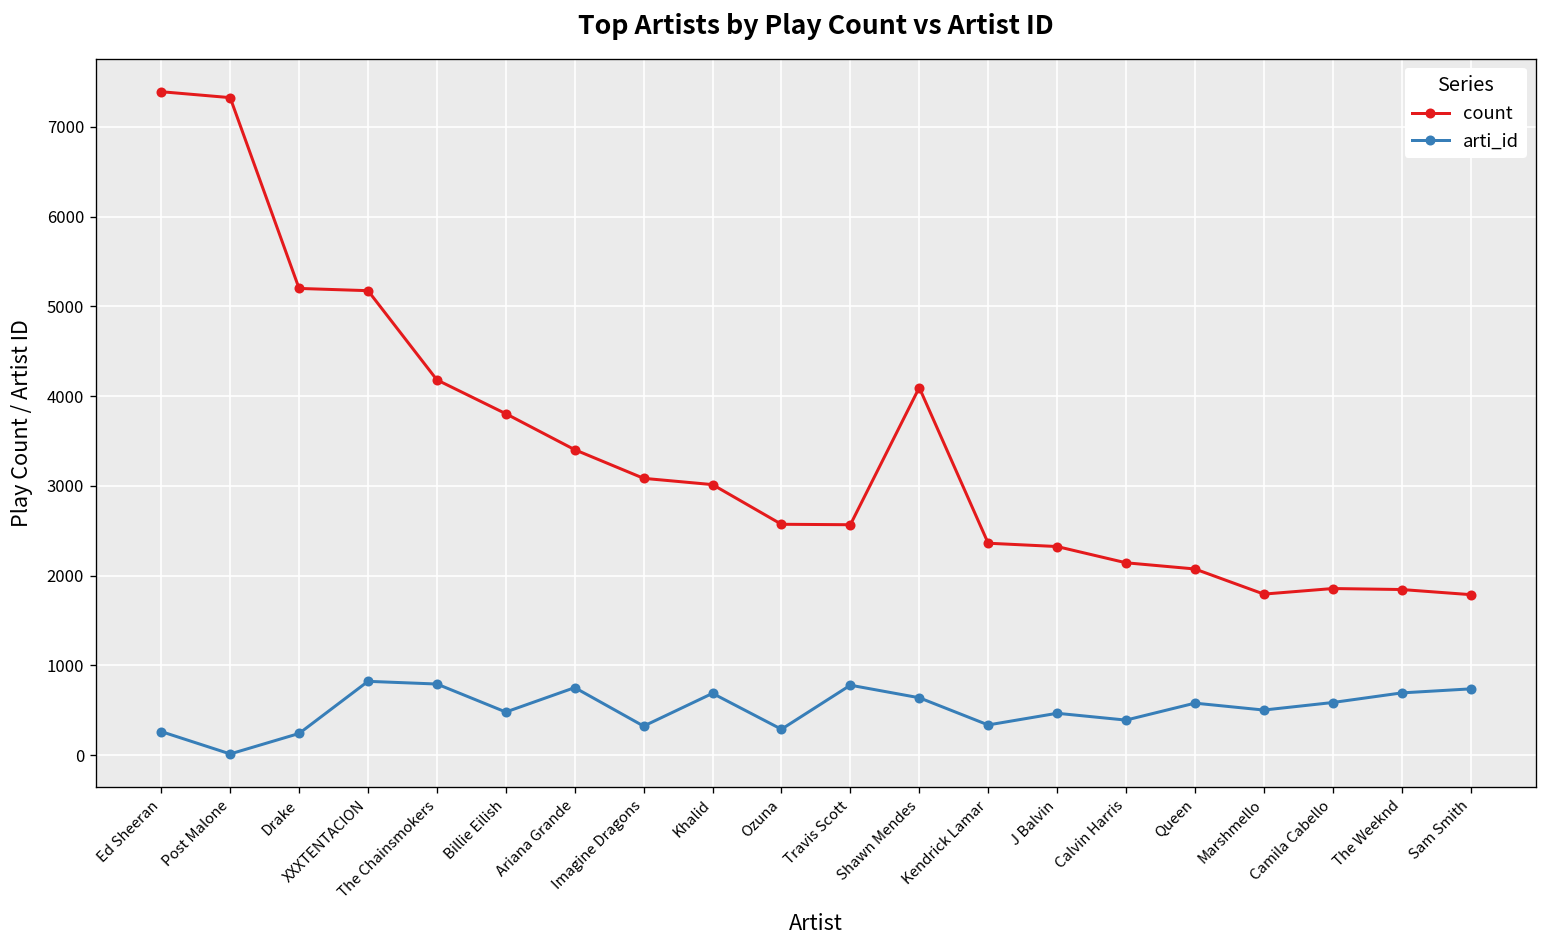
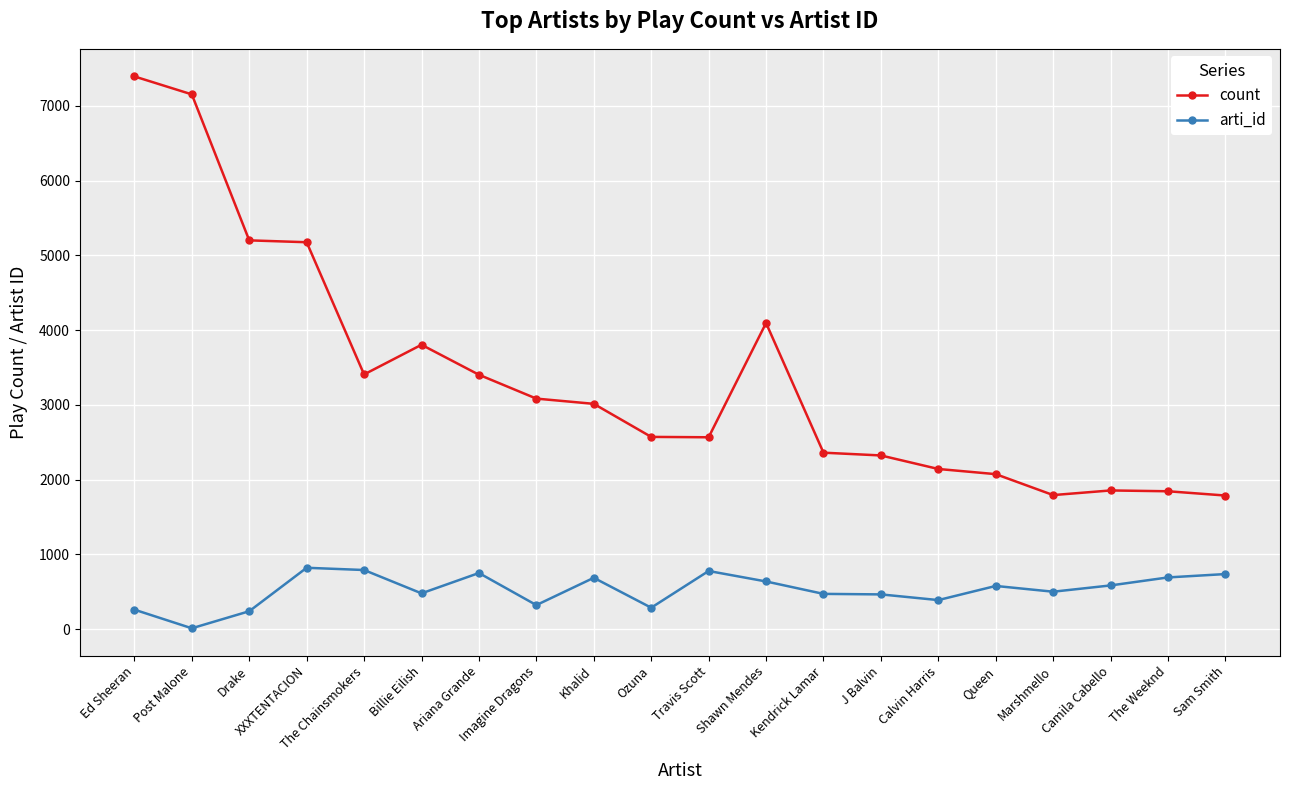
count, Post Malone: 7300 -> 7200
count, The Chainsmokers: 4200 -> 3400
arti_id, Kendrick Lamar: 300 -> 500
